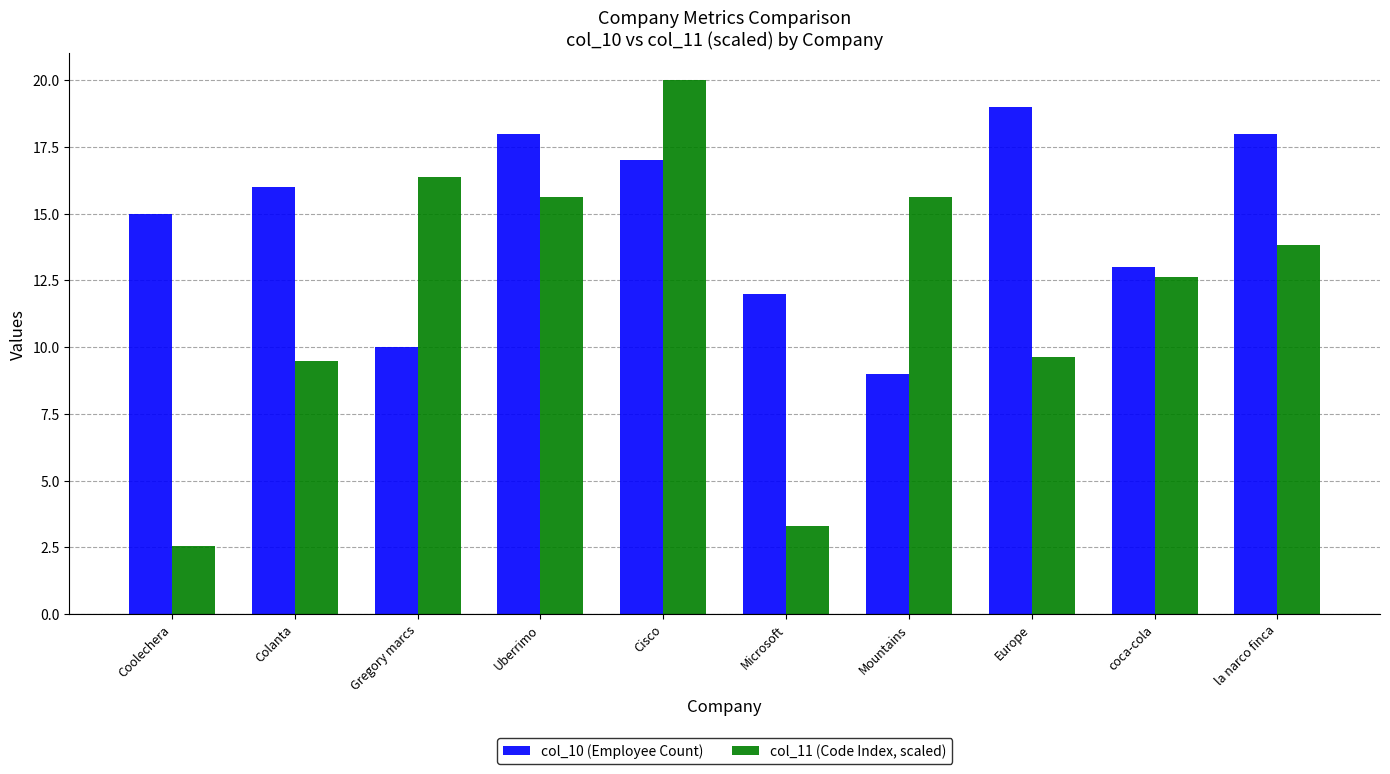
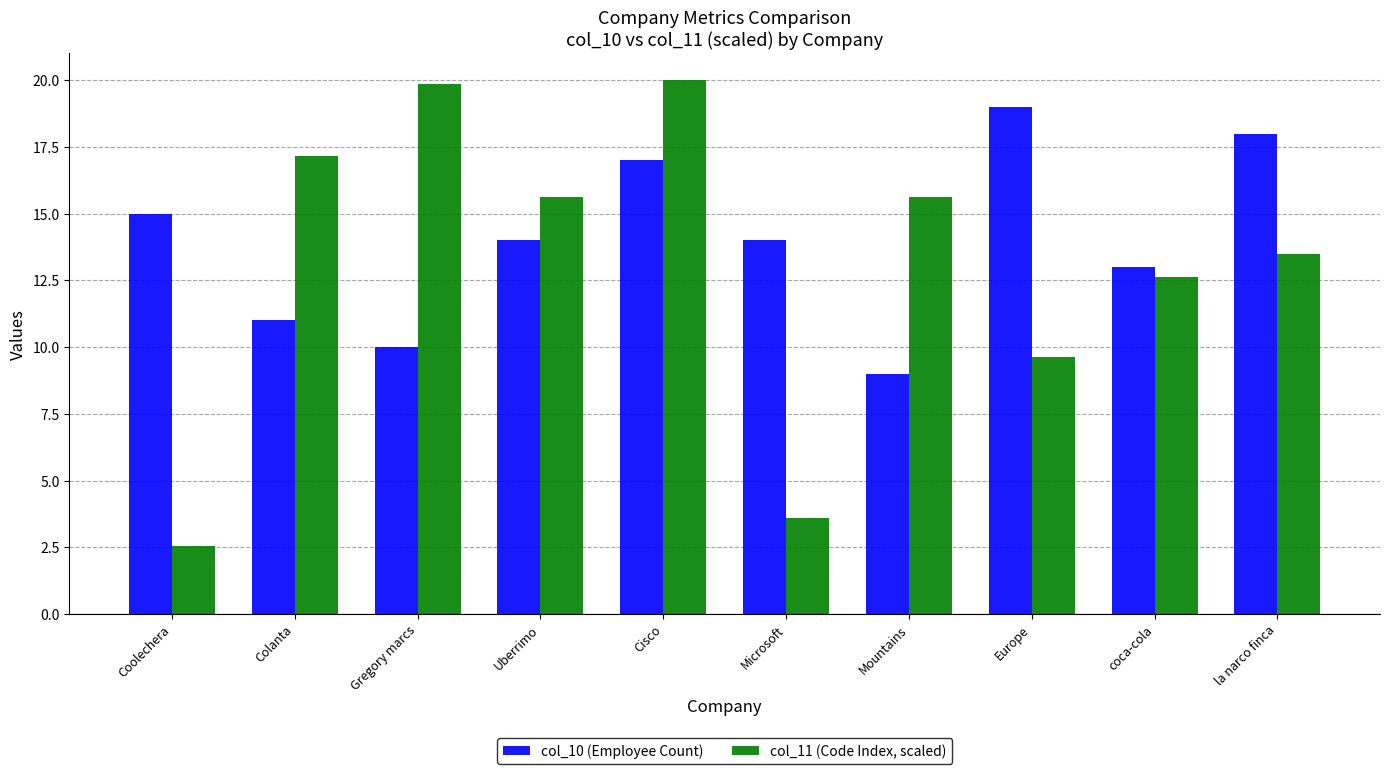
col_10 (Employee Count), Colanta: 16 -> 11
col_11 (Code Index, scaled), Colanta: 9.5 -> 17.2
col_11 (Code Index, scaled), Gregory marcs: 16.4 -> 19.9
col_10 (Employee Count), Uberrimo: 18 -> 14
col_10 (Employee Count), Microsoft: 12 -> 14
col_11 (Code Index, scaled), Microsoft: 3.3 -> 3.6
col_11 (Code Index, scaled), la narco finca: 13.8 -> 13.5
